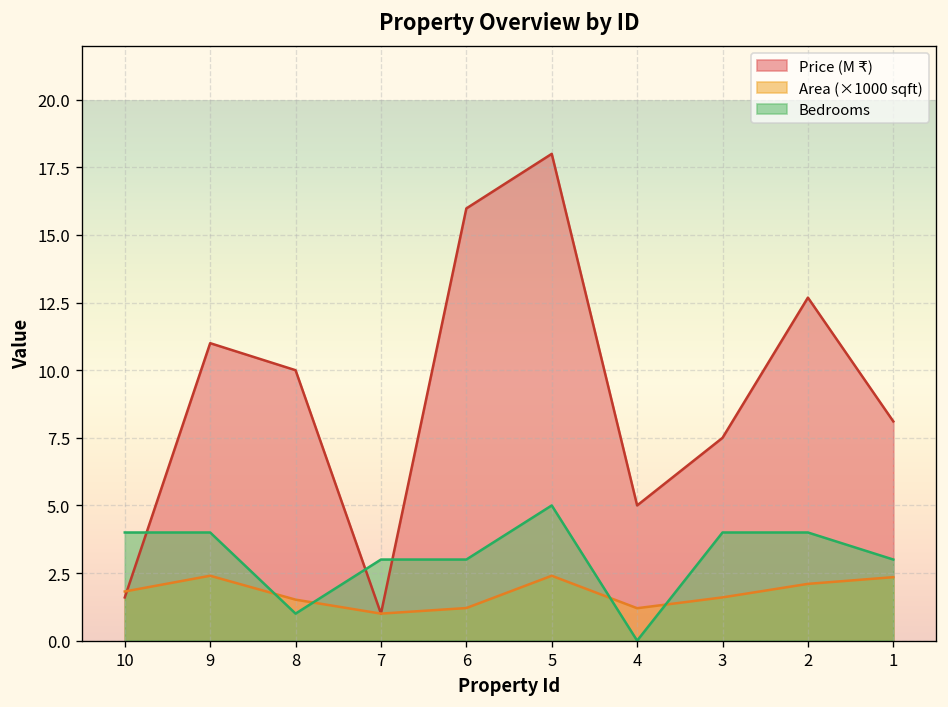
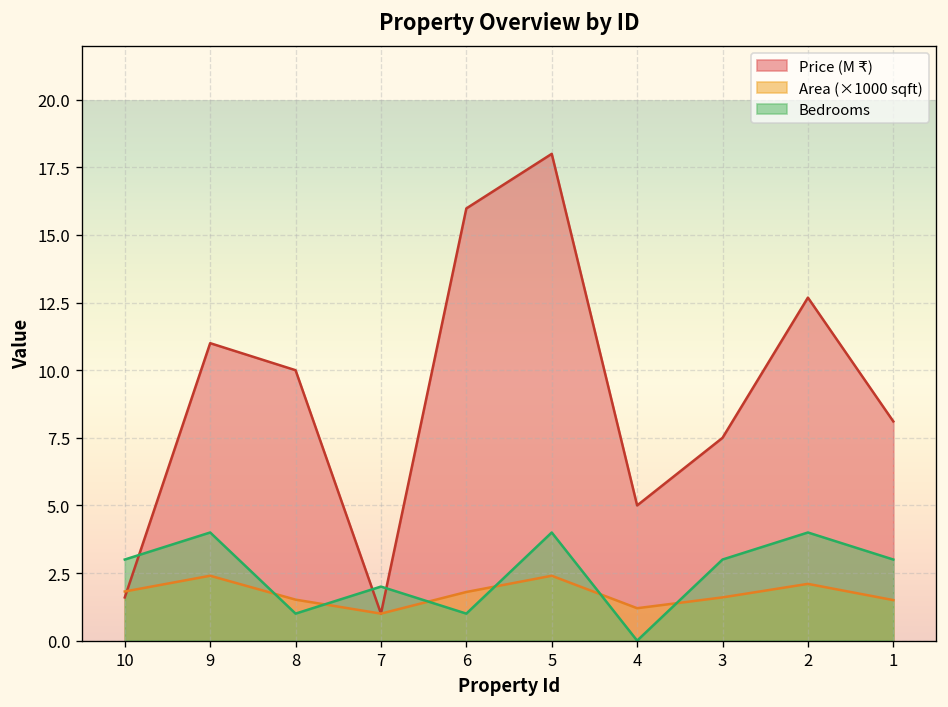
Bedrooms, 10: 4 -> 3
Bedrooms, 7: 3 -> 2
Area (×1000 sqft), 6: 1.2 -> 1.8
Bedrooms, 6: 3 -> 1
Bedrooms, 5: 5 -> 4
Bedrooms, 3: 4 -> 3
Area (×1000 sqft), 1: 2.3 -> 1.5
